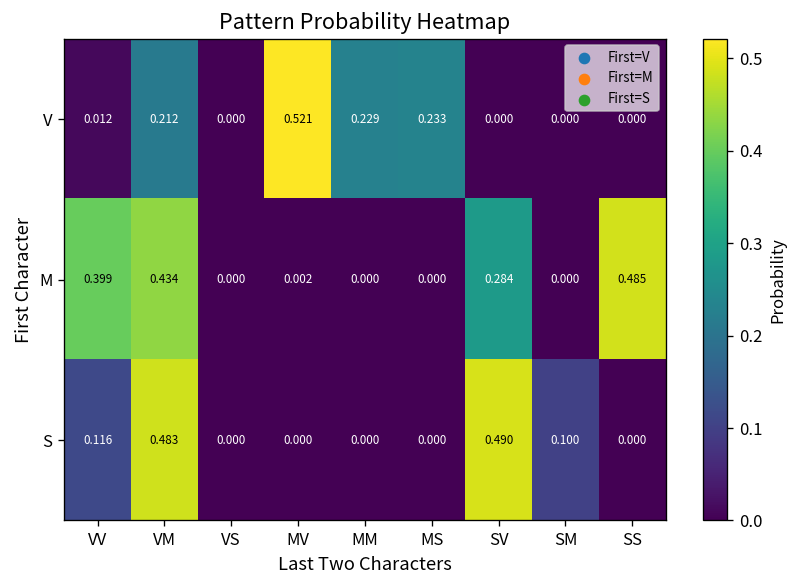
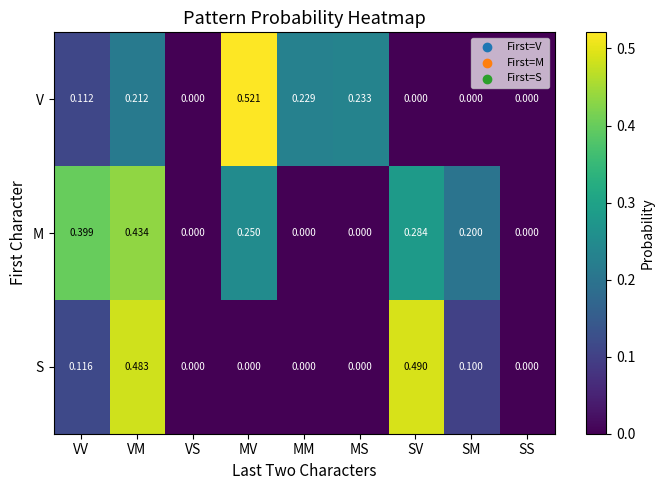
V, VV: 0.012 -> 0.112
M, MV: 0.002 -> 0.250
M, SM: 0.000 -> 0.200
M, SS: 0.485 -> 0.000
